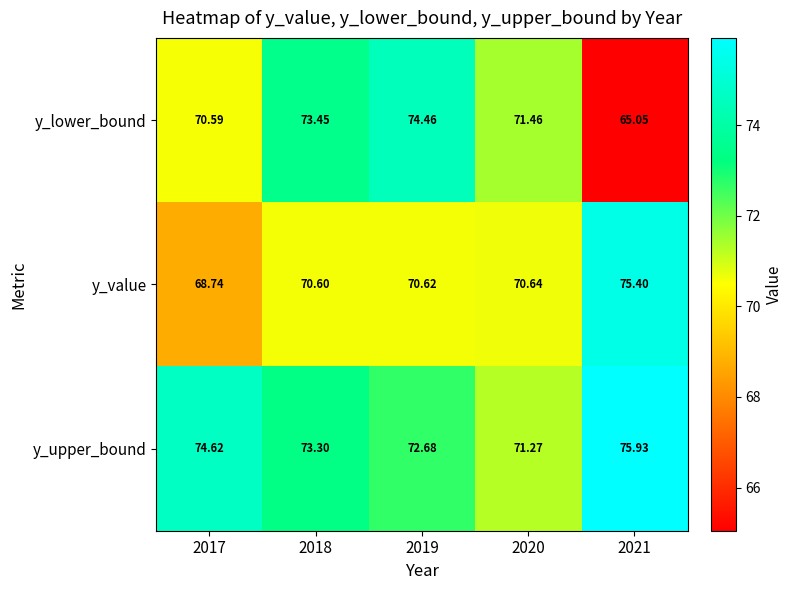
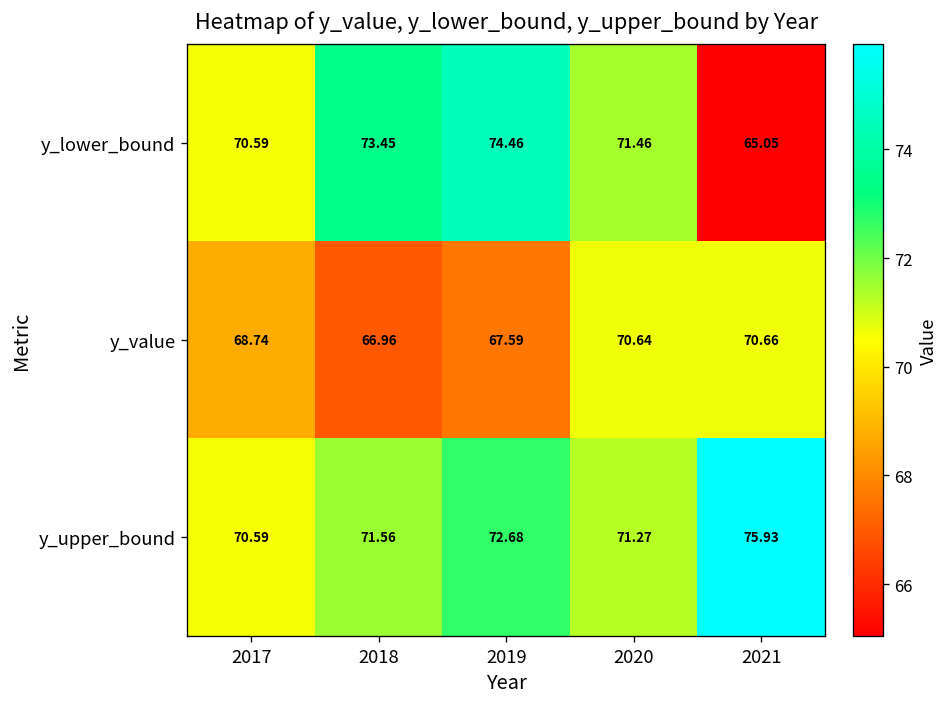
y_value, 2018: 70.60 -> 66.96
y_value, 2019: 70.62 -> 67.59
y_value, 2021: 75.40 -> 70.66
y_upper_bound, 2017: 74.62 -> 70.59
y_upper_bound, 2018: 73.30 -> 71.56
